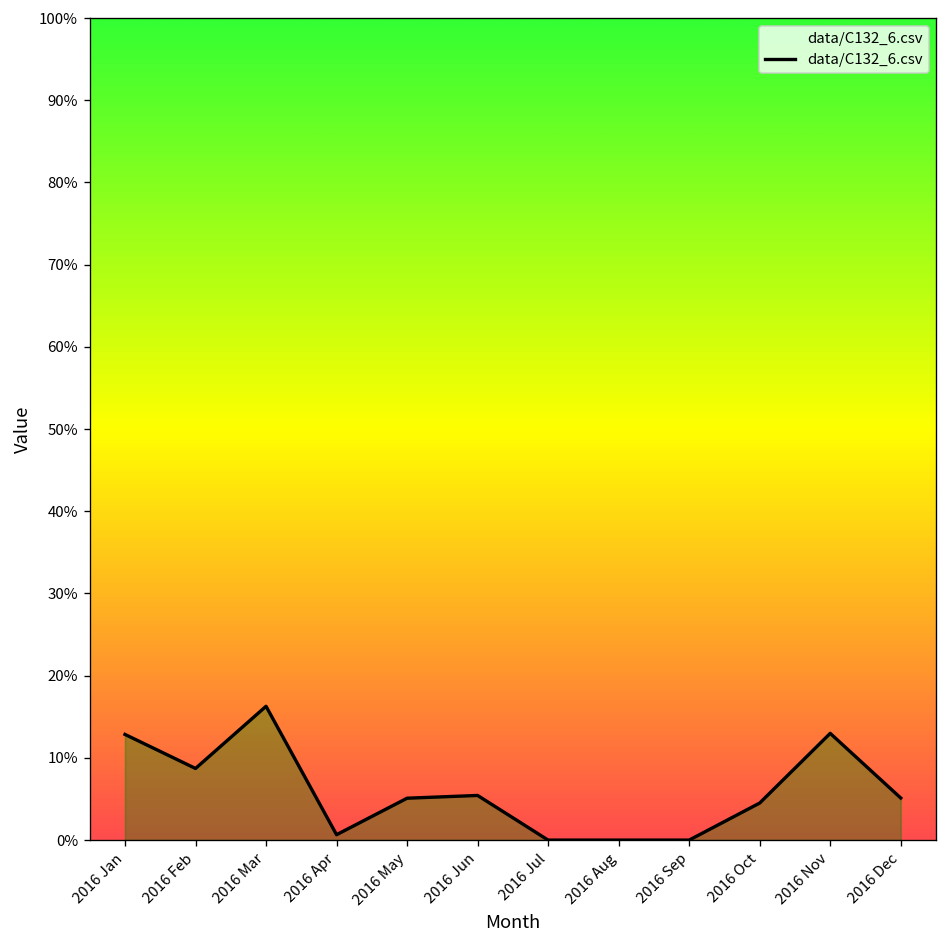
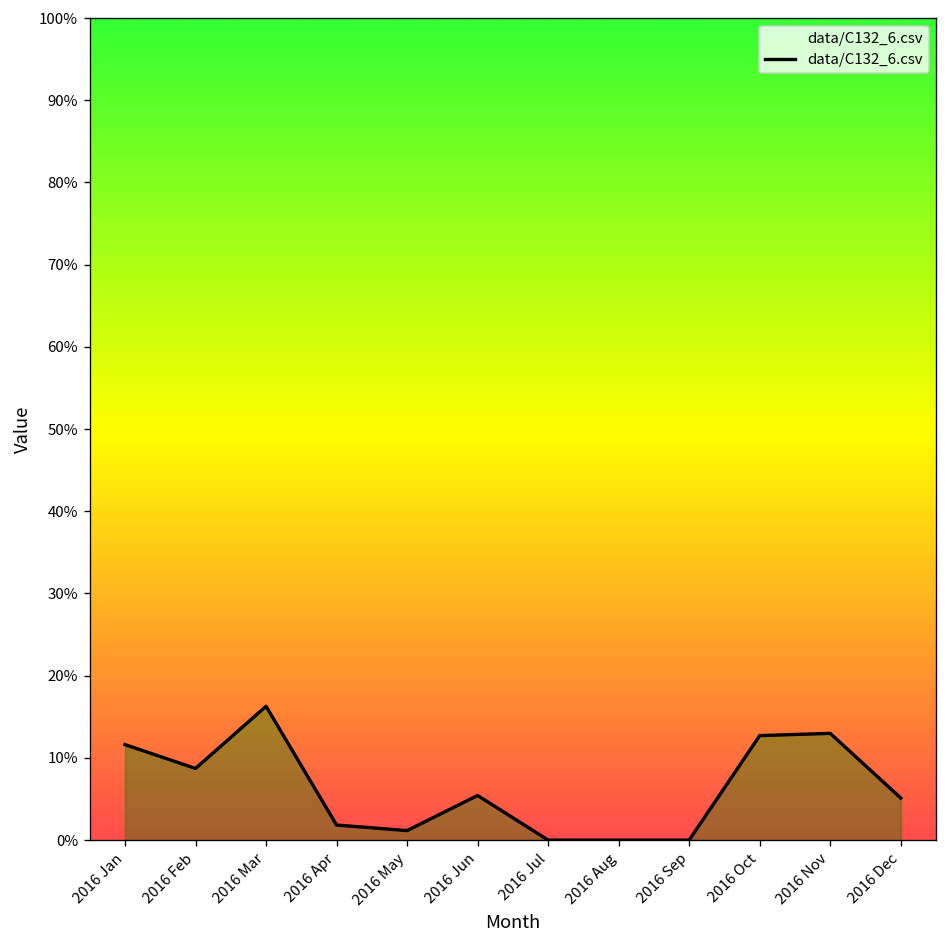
2016 Jan: 13% -> 12%
2016 Apr: 1% -> 2%
2016 May: 5% -> 1%
2016 Oct: 5% -> 13%
